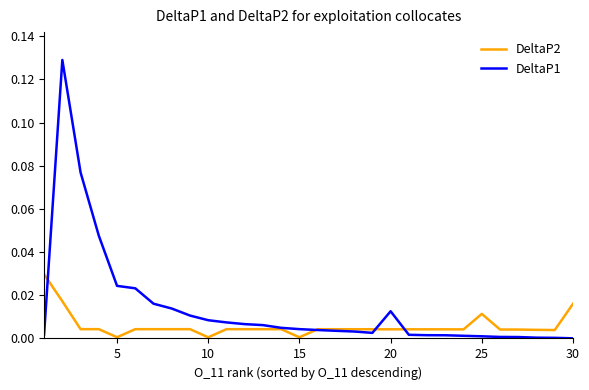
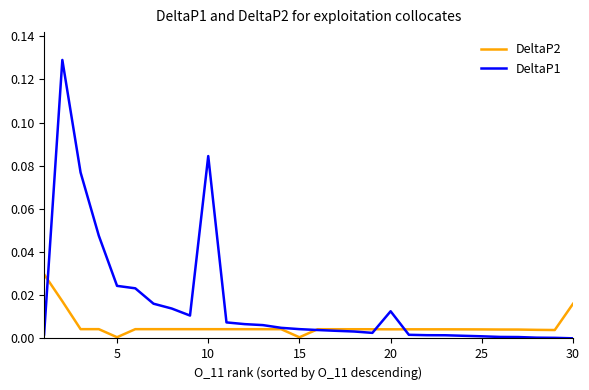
DeltaP2, 10: 0.001 -> 0.004
DeltaP1, 10: 0.008 -> 0.084
DeltaP2, 25: 0.011 -> 0.004
